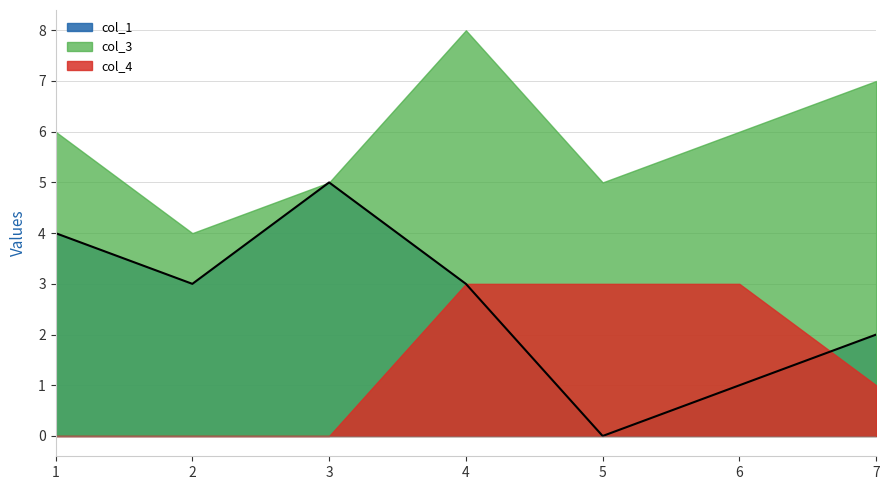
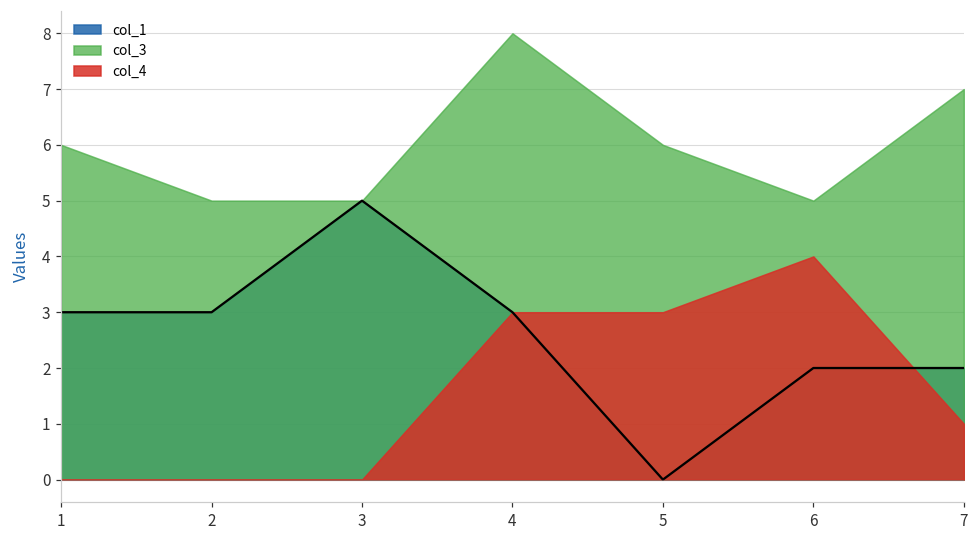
col_1, 1: 4 -> 3
col_3, 2: 4 -> 5
col_3, 5: 5 -> 6
col_1, 6: 1 -> 2
col_3, 6: 6 -> 5
col_4, 6: 3 -> 4
